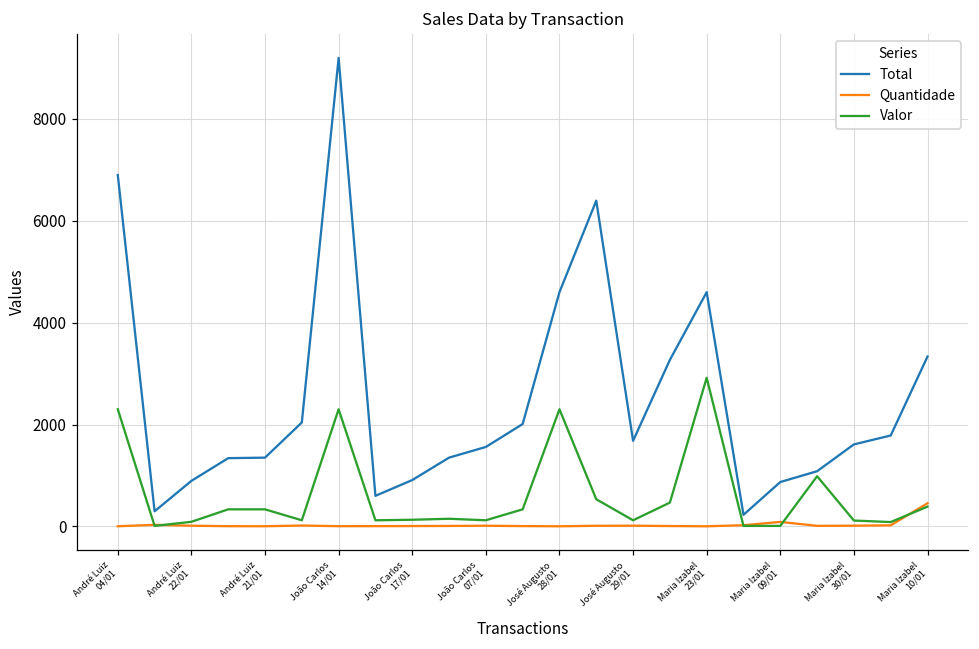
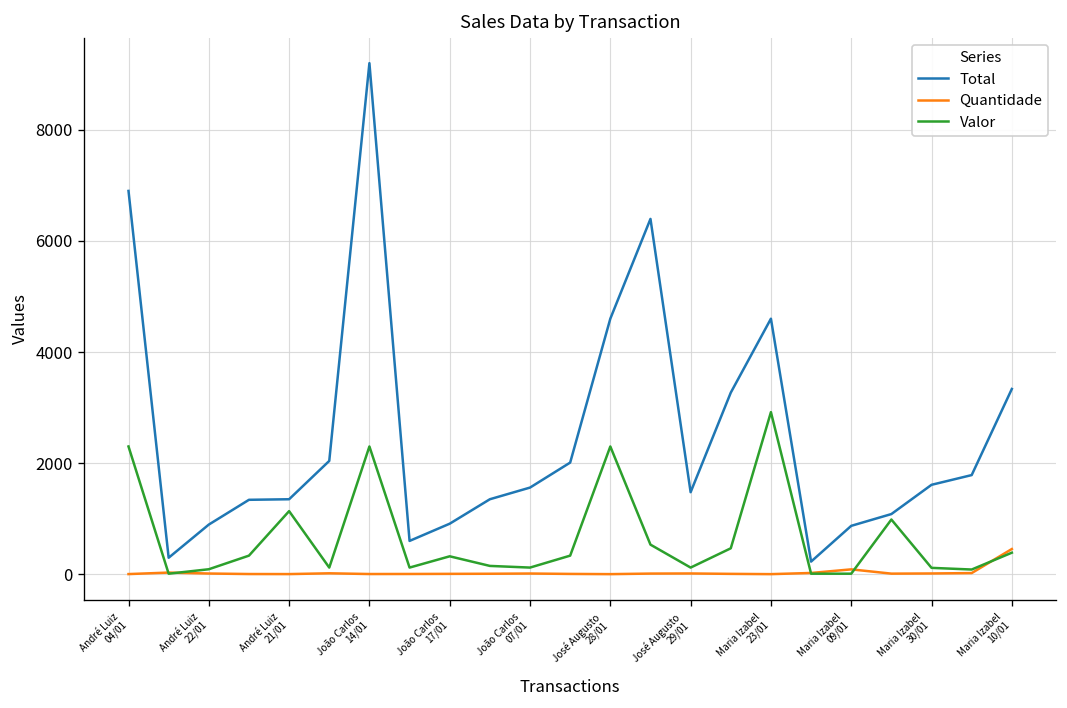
Valor, André Luiz 21/01: 300 -> 1100
Valor, João Carlos 17/01: 100 -> 300
Total, José Augusto 29/01: 1700 -> 1500
